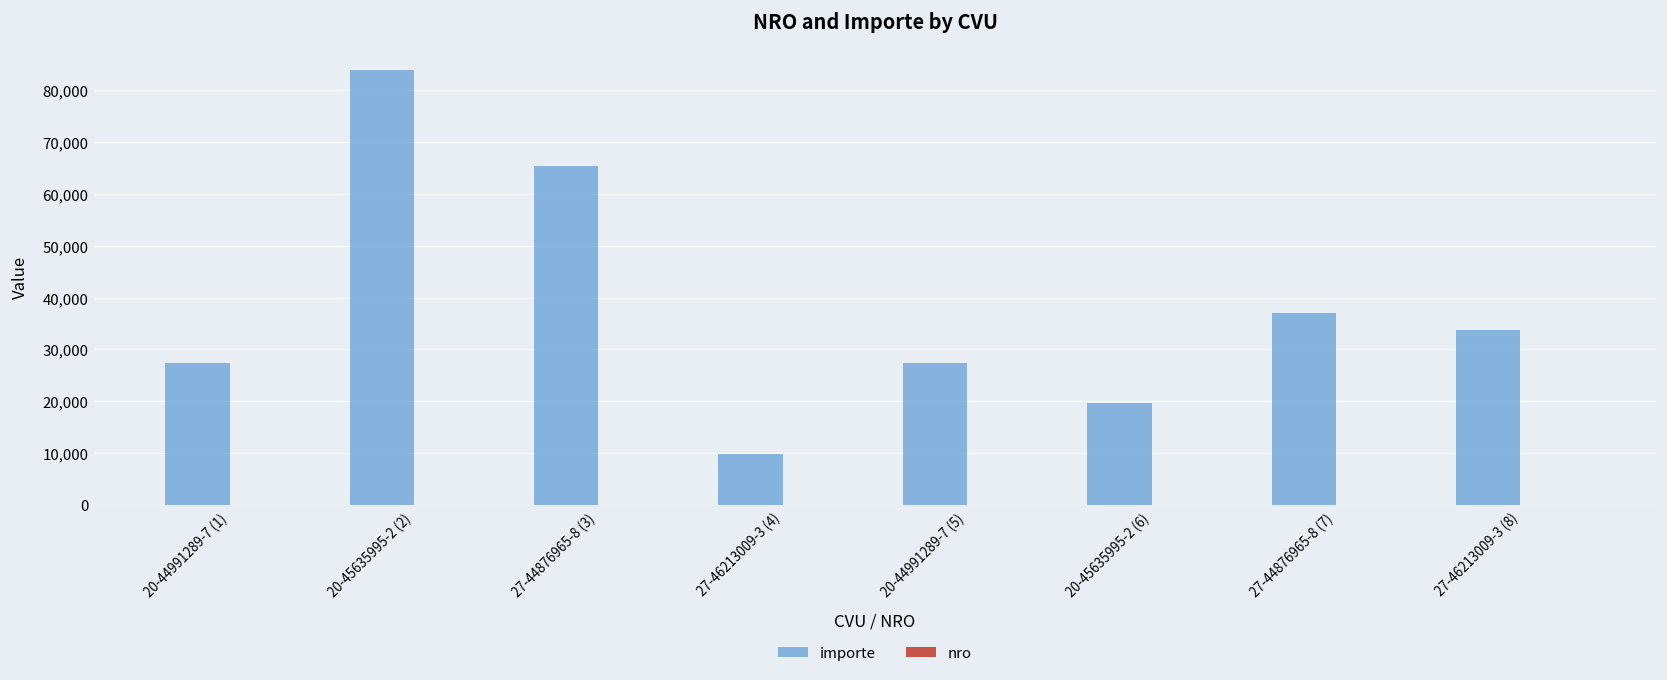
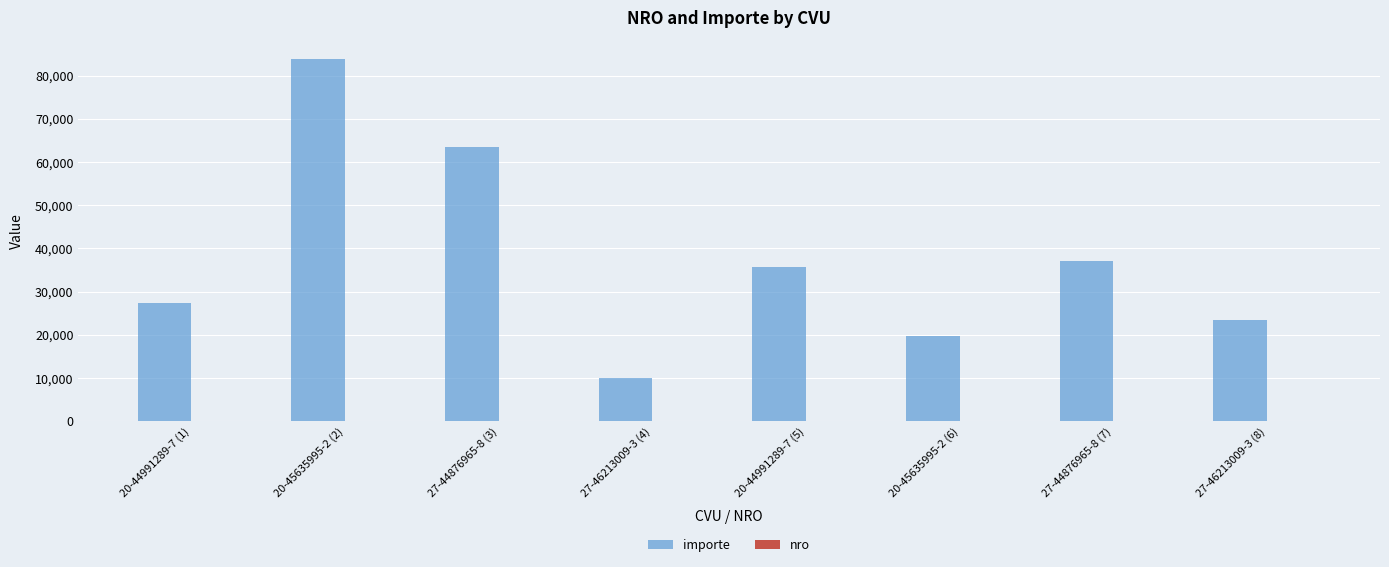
importe, 27-44876965-8 (3): 65,000 -> 63,000
importe, 20-44991289-7 (5): 27,000 -> 36,000
importe, 27-46213009-3 (8): 34,000 -> 23,000
